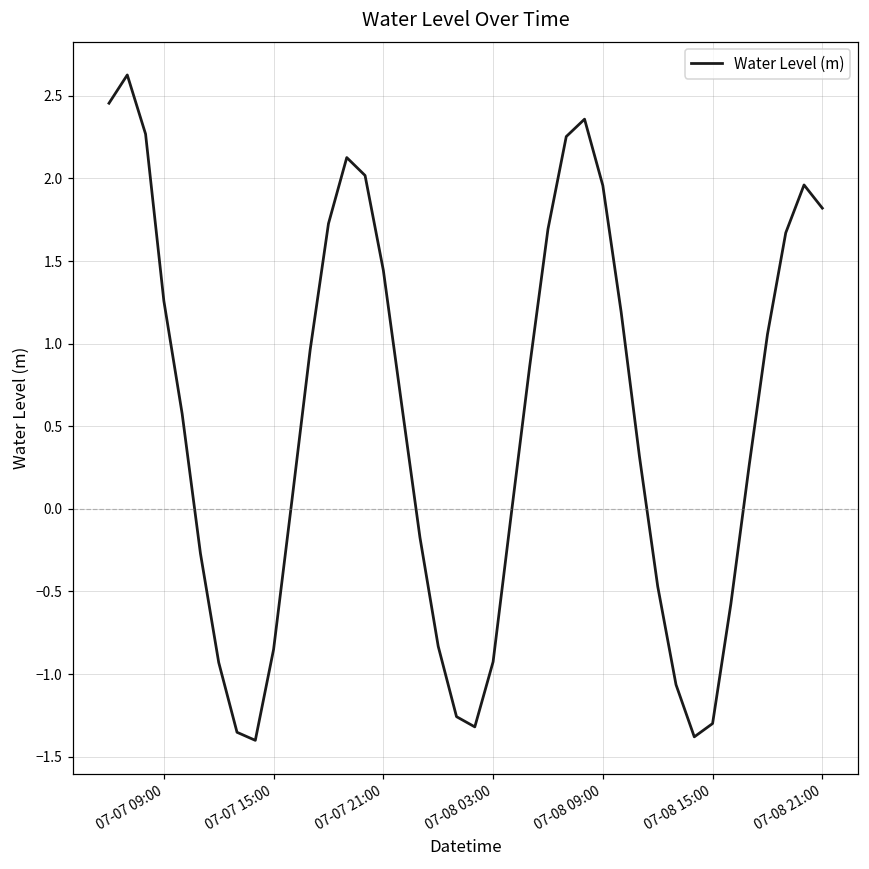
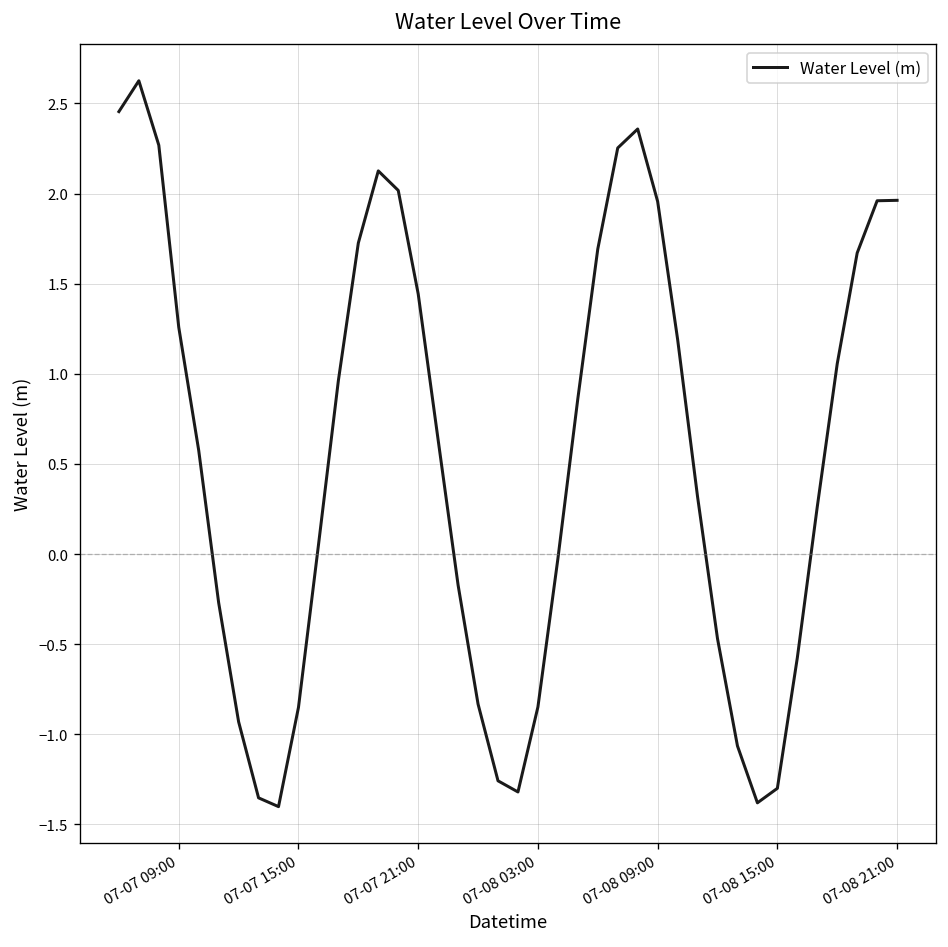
07-08 03:00: -0.93 -> -0.85
07-08 21:00: 1.82 -> 1.96
